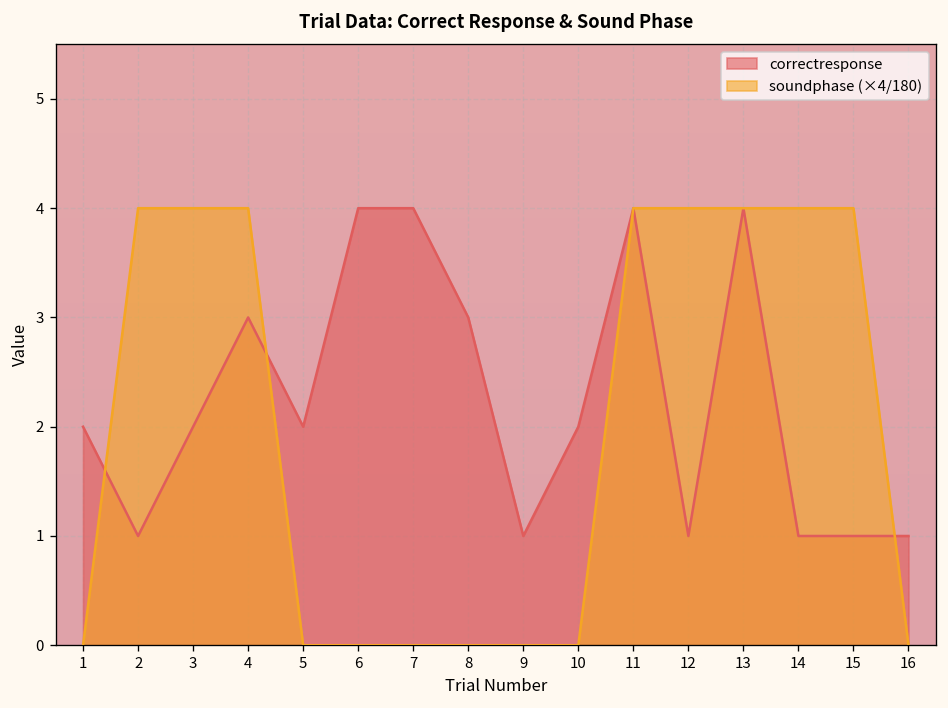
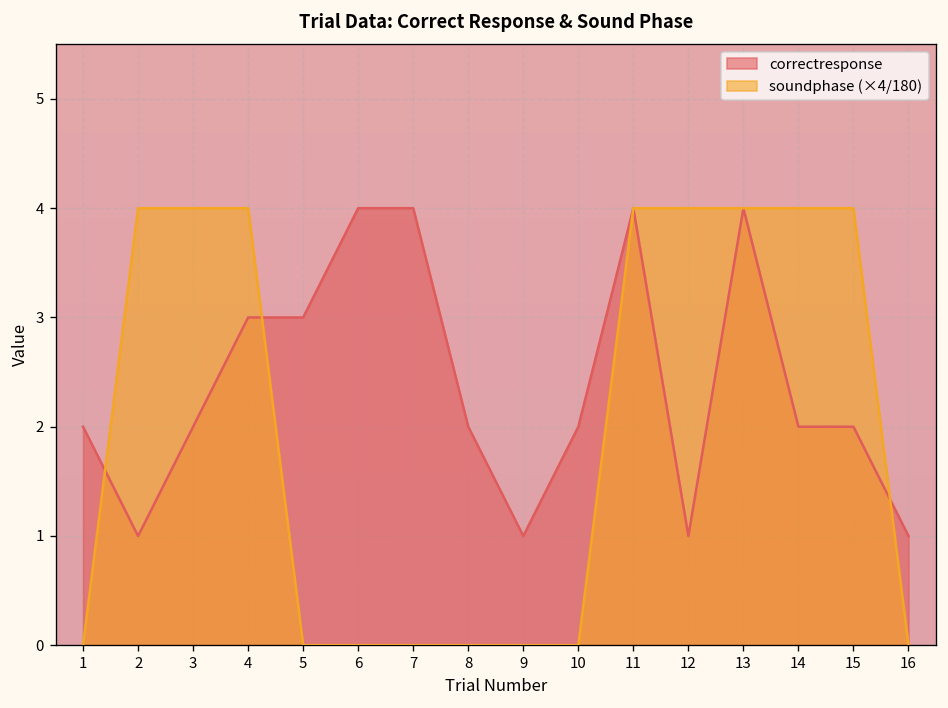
correctresponse, 5: 2 -> 3
correctresponse, 8: 3 -> 2
correctresponse, 14: 1 -> 2
correctresponse, 15: 1 -> 2
